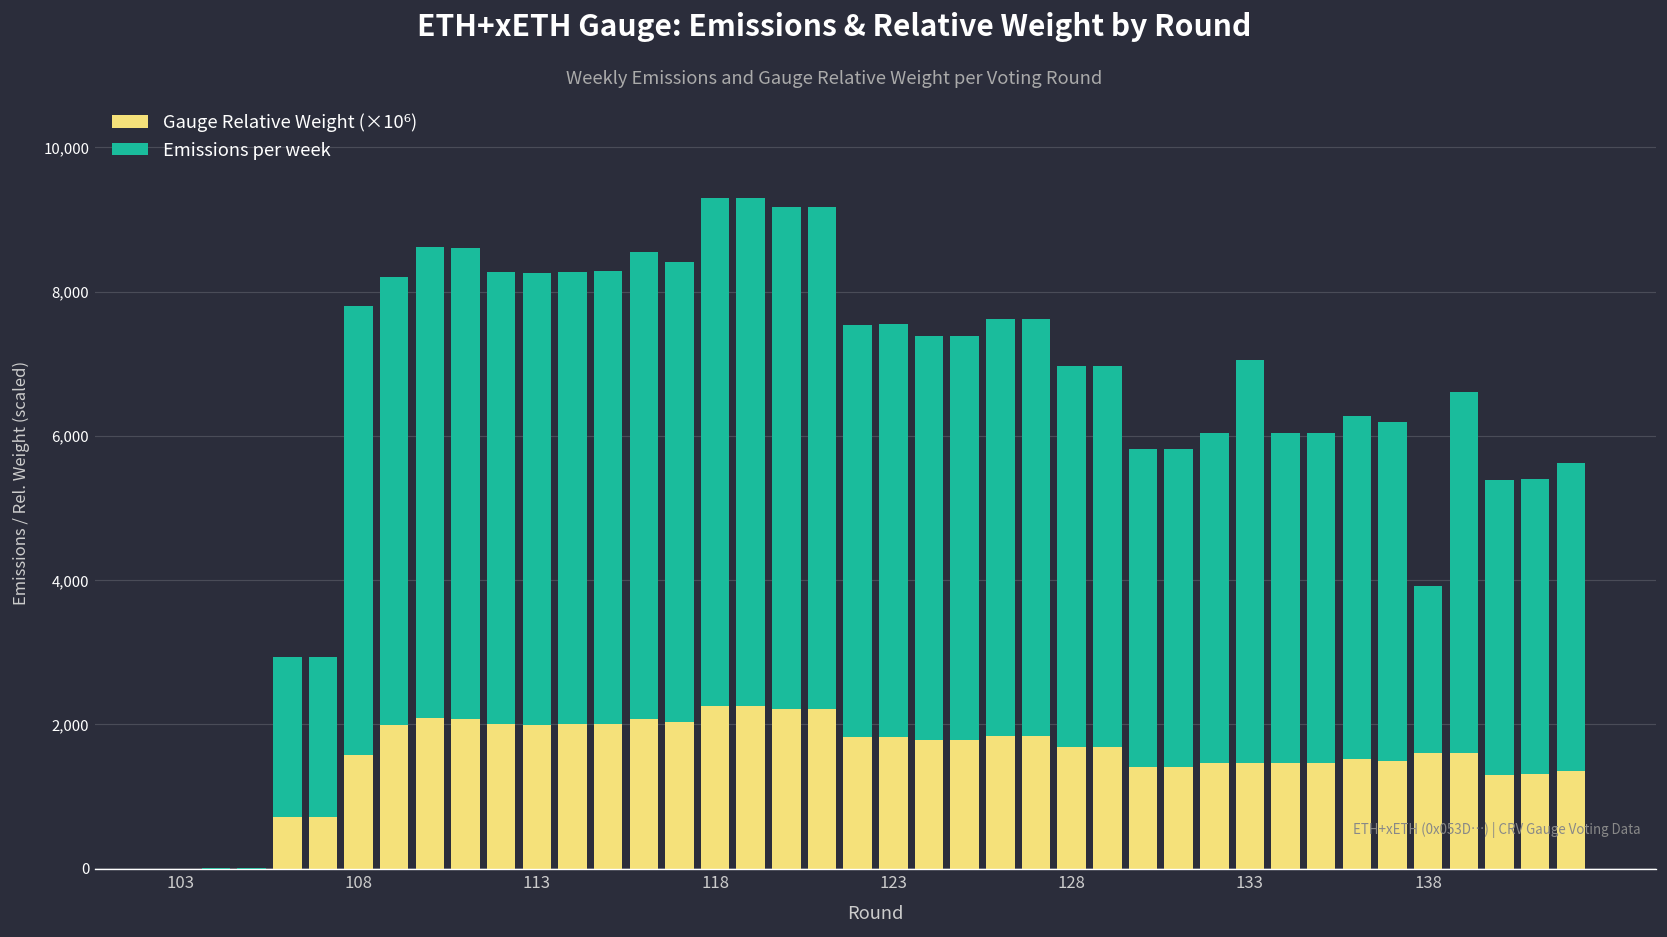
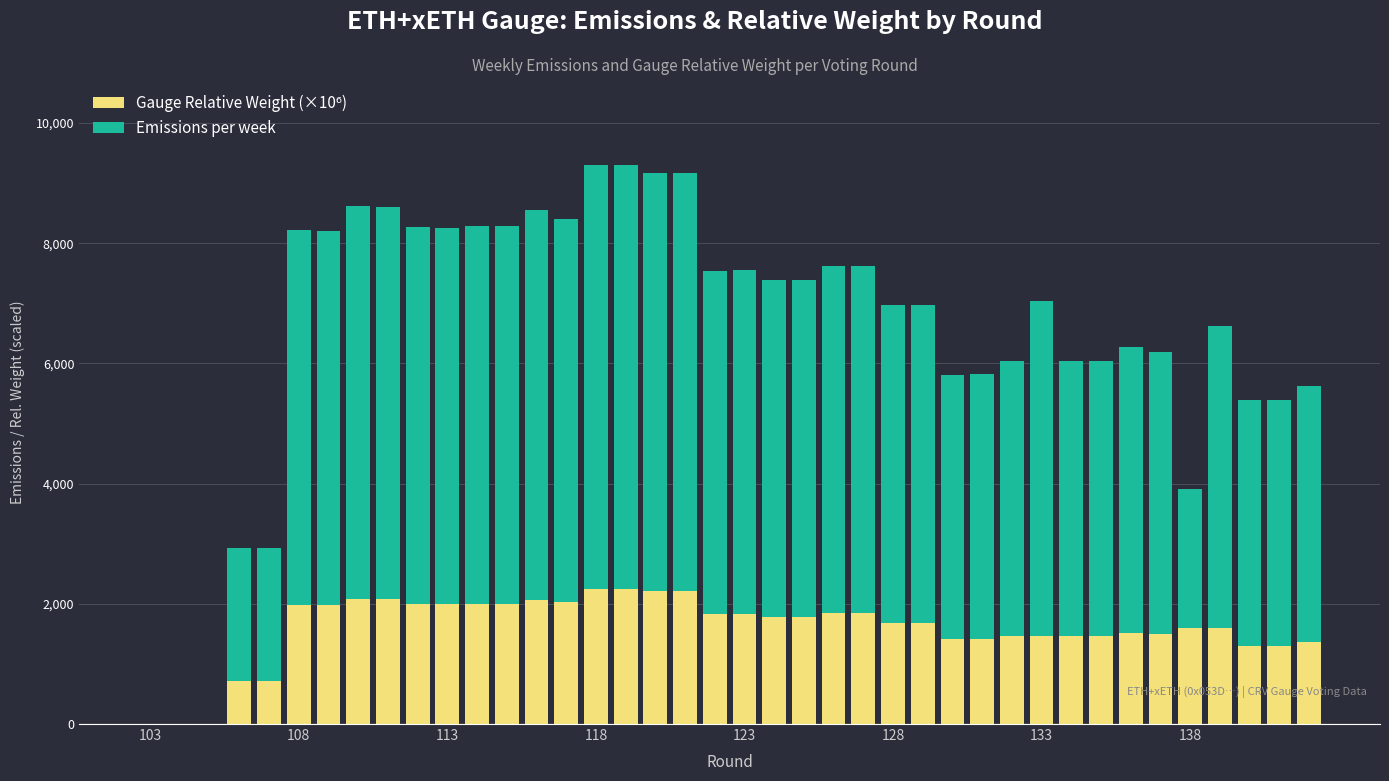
Gauge Relative Weight (×10⁶), 108: 1,600 -> 2,000
